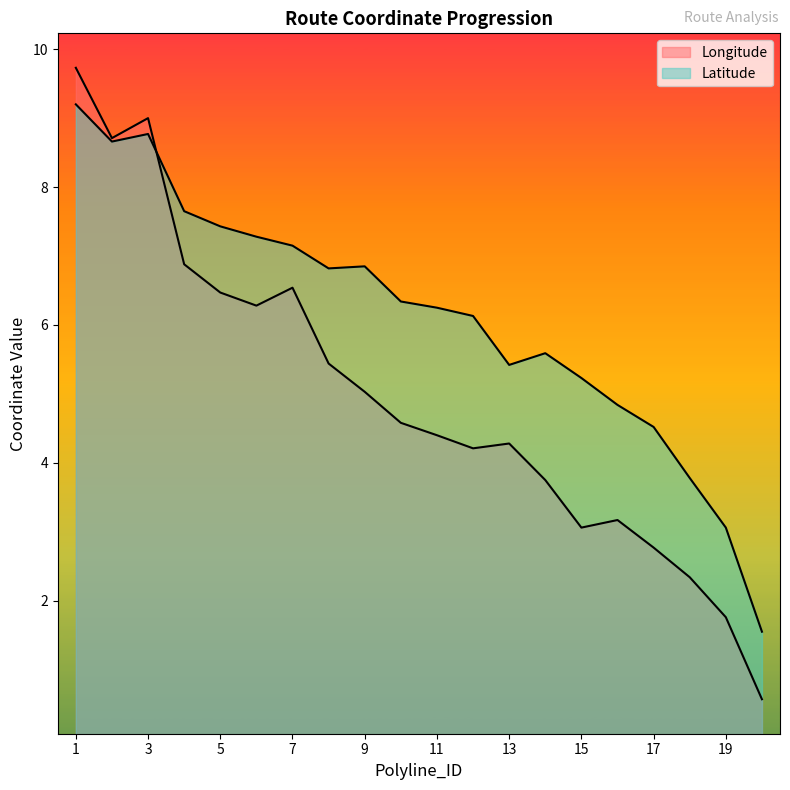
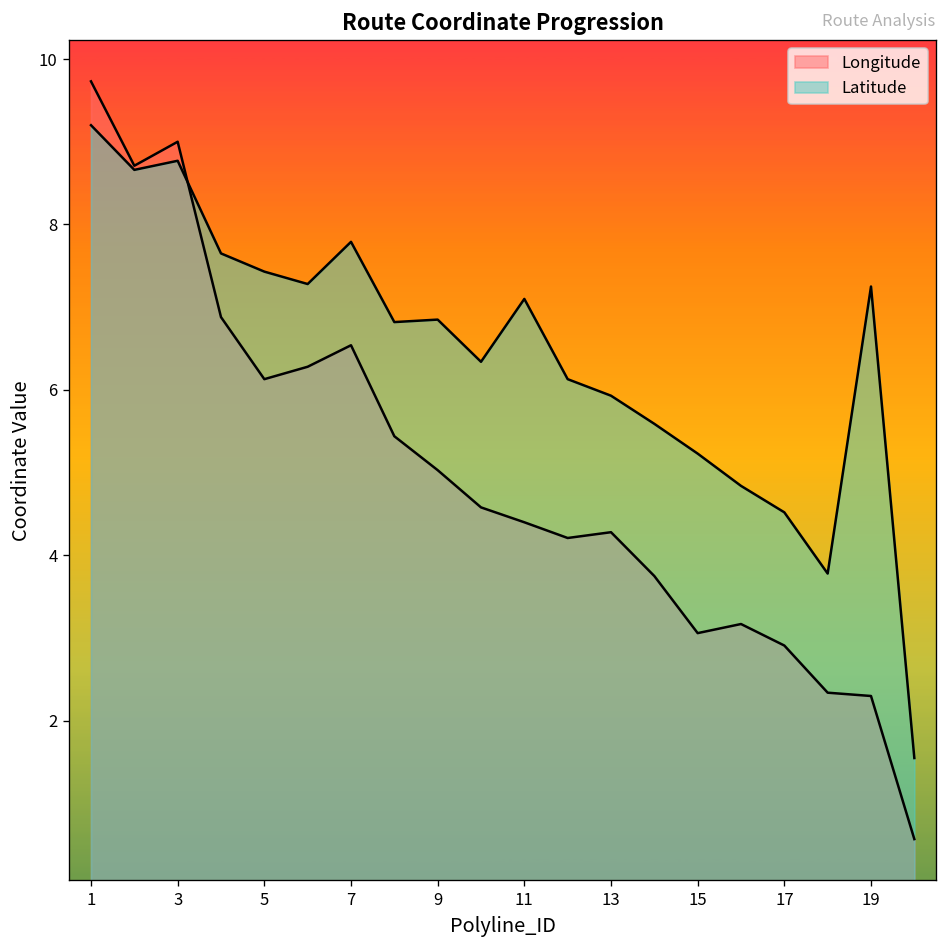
Longitude, 5: 6.5 -> 6.1
Latitude, 7: 7.1 -> 7.8
Latitude, 11: 6.3 -> 7.1
Latitude, 13: 5.4 -> 5.9
Longitude, 17: 2.8 -> 2.9
Longitude, 19: 1.8 -> 2.3
Latitude, 19: 3.1 -> 7.2
